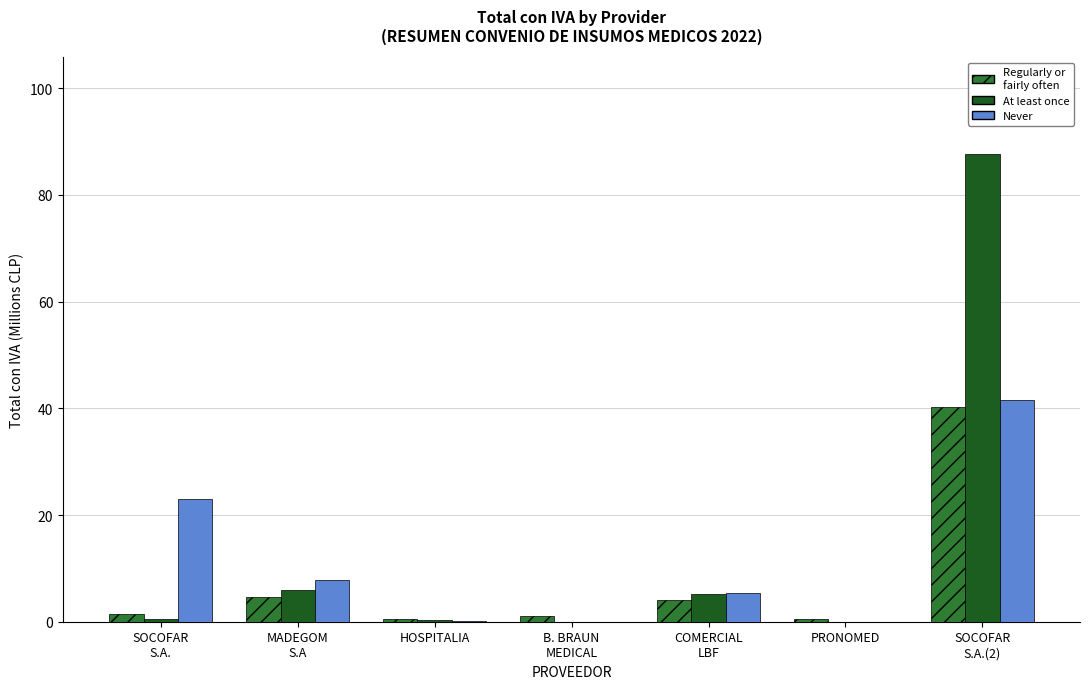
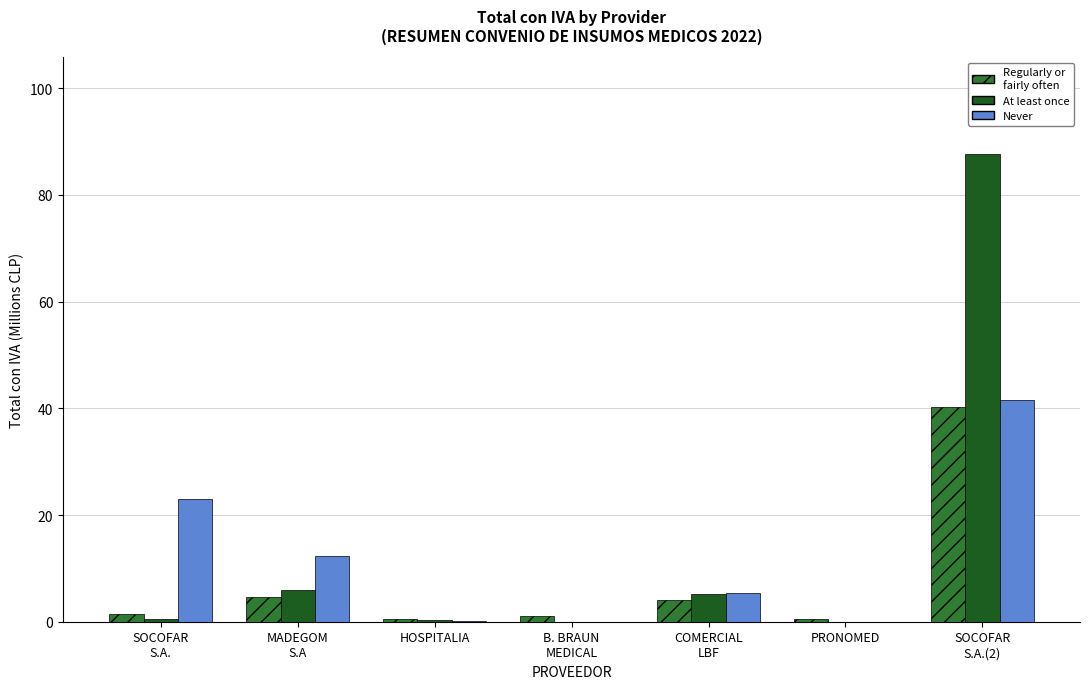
Never, MADEGOM S.A: 8 -> 12
